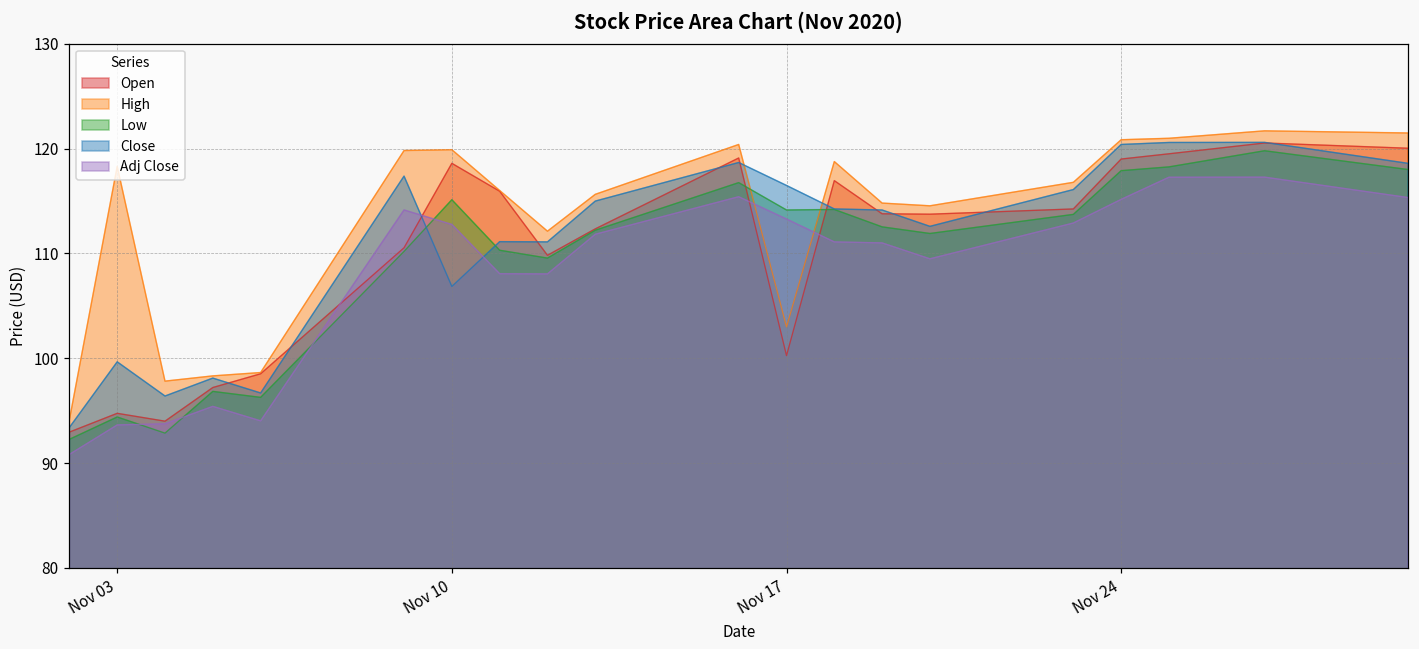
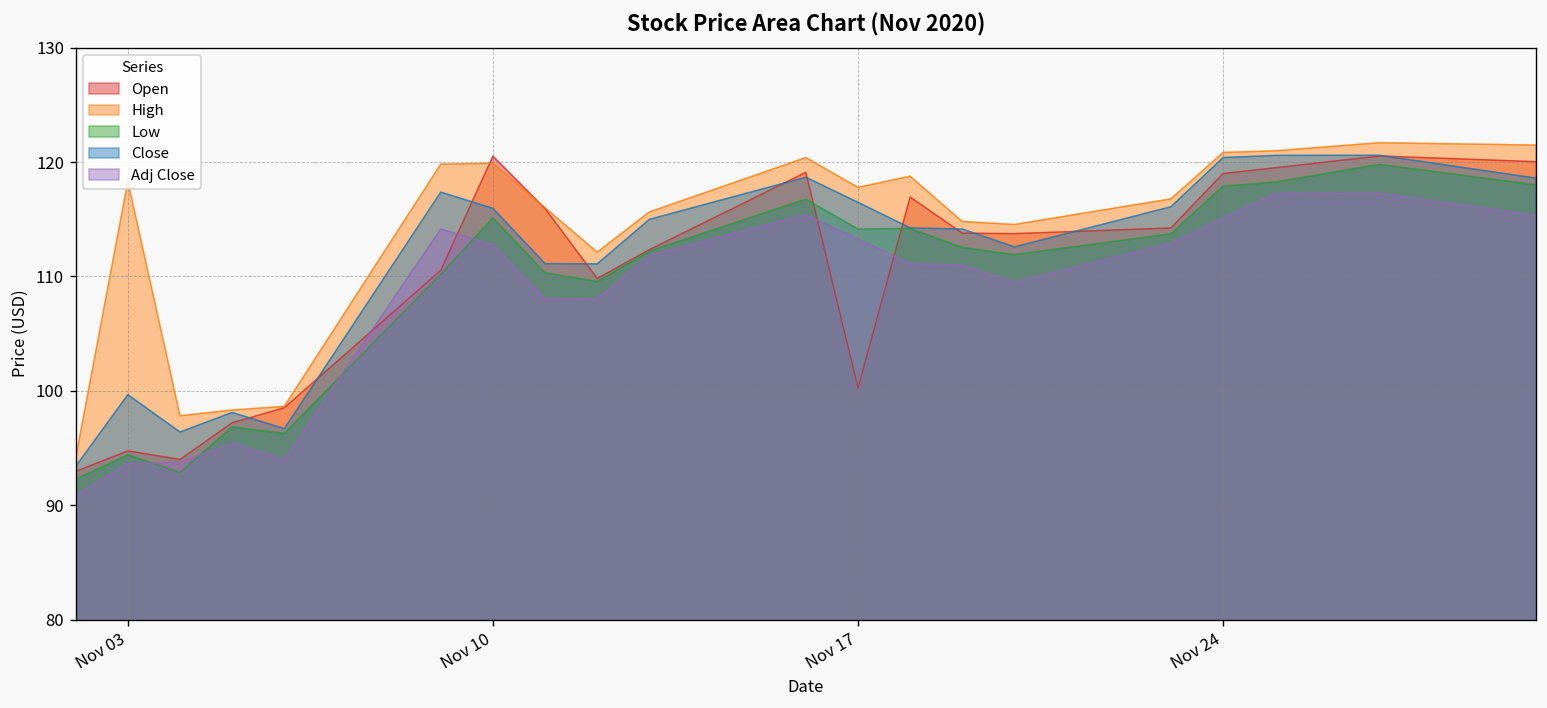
Open, Nov 10: 119 -> 121
Close, Nov 10: 107 -> 116
High, Nov 17: 103 -> 118
